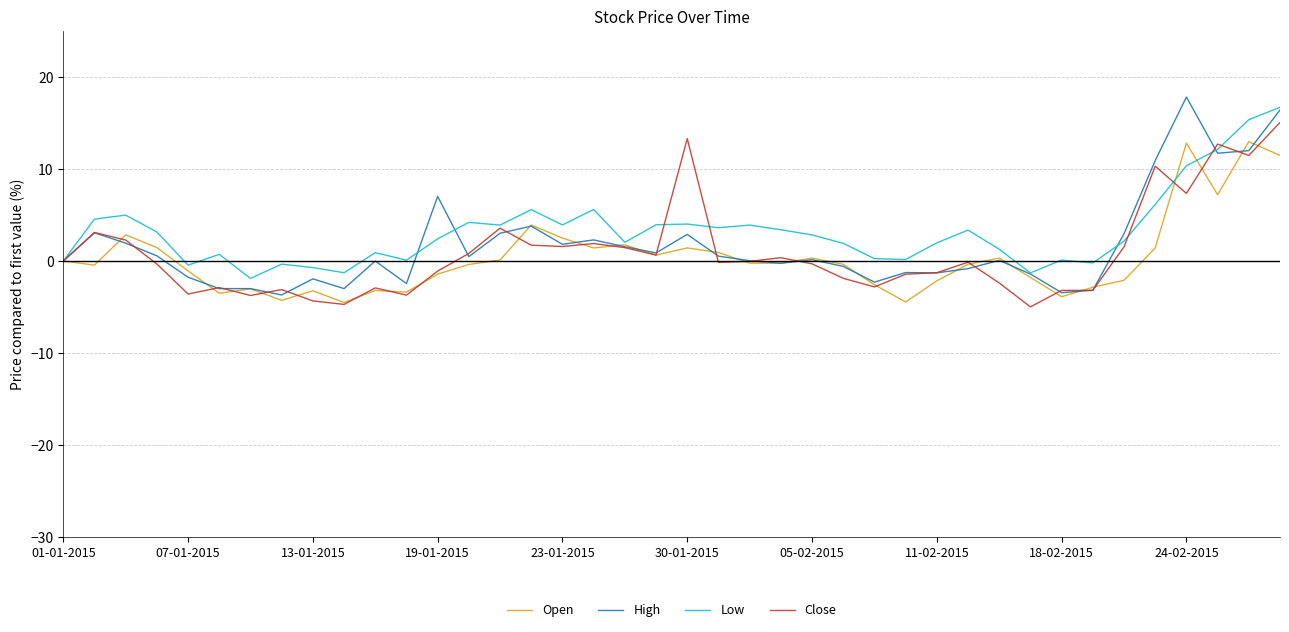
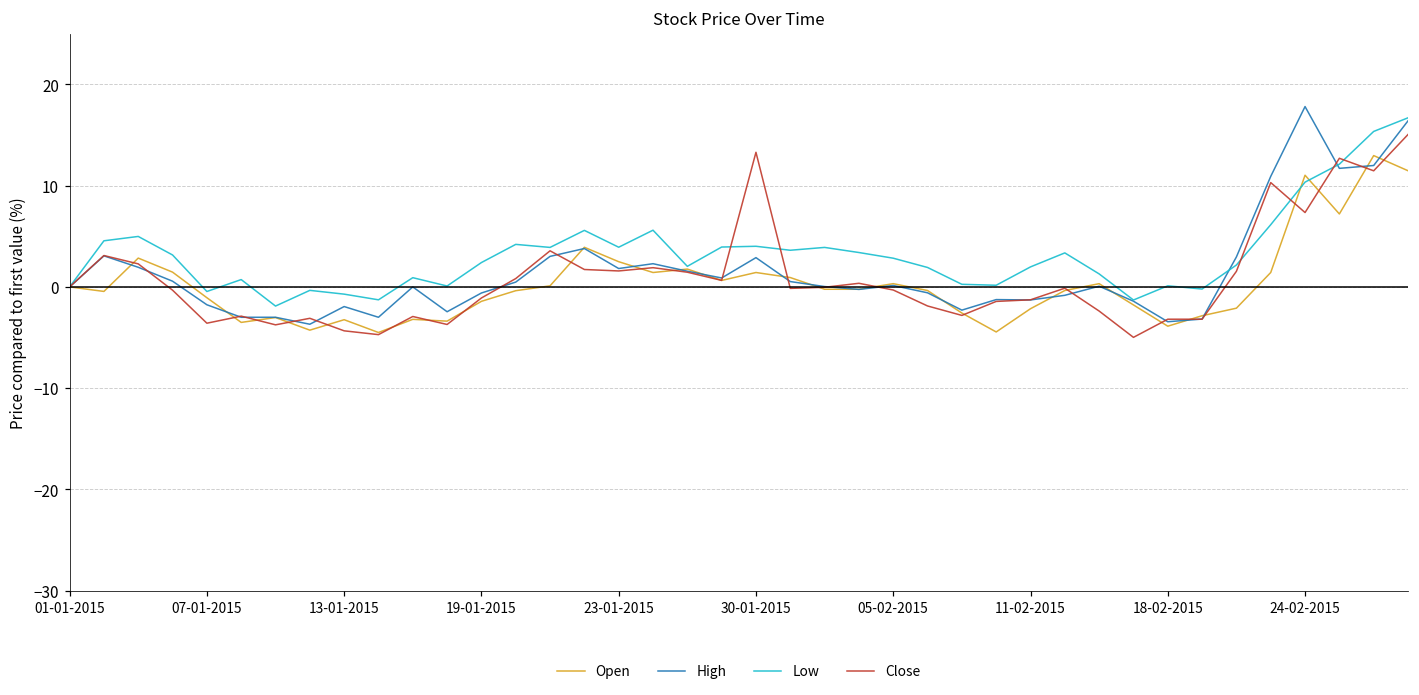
High, 19-01-2015: 7 -> -1
Open, 24-02-2015: 13 -> 11
